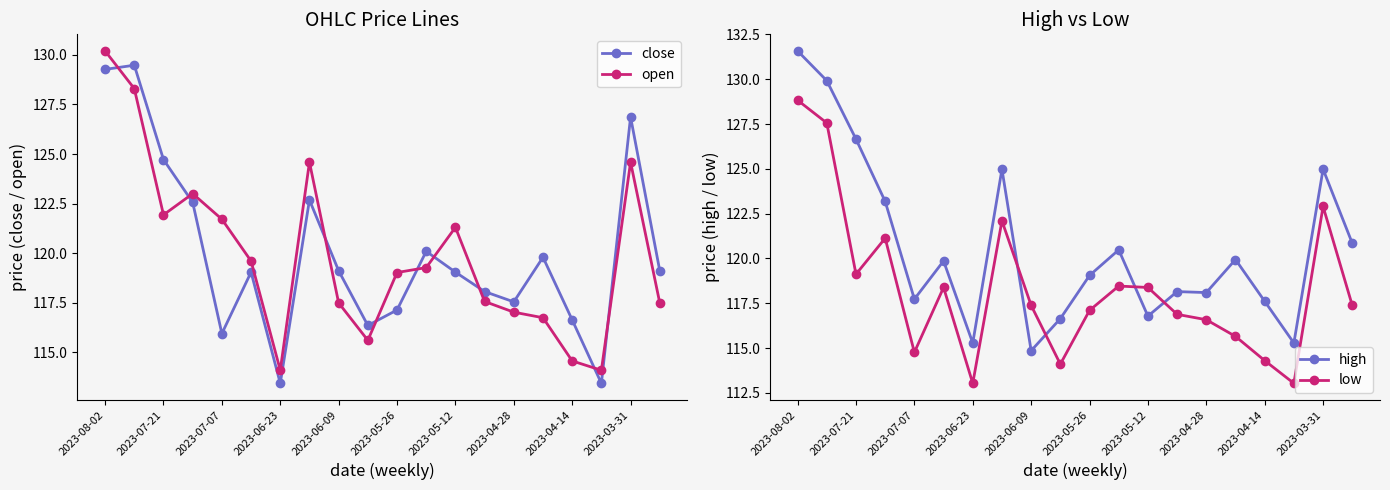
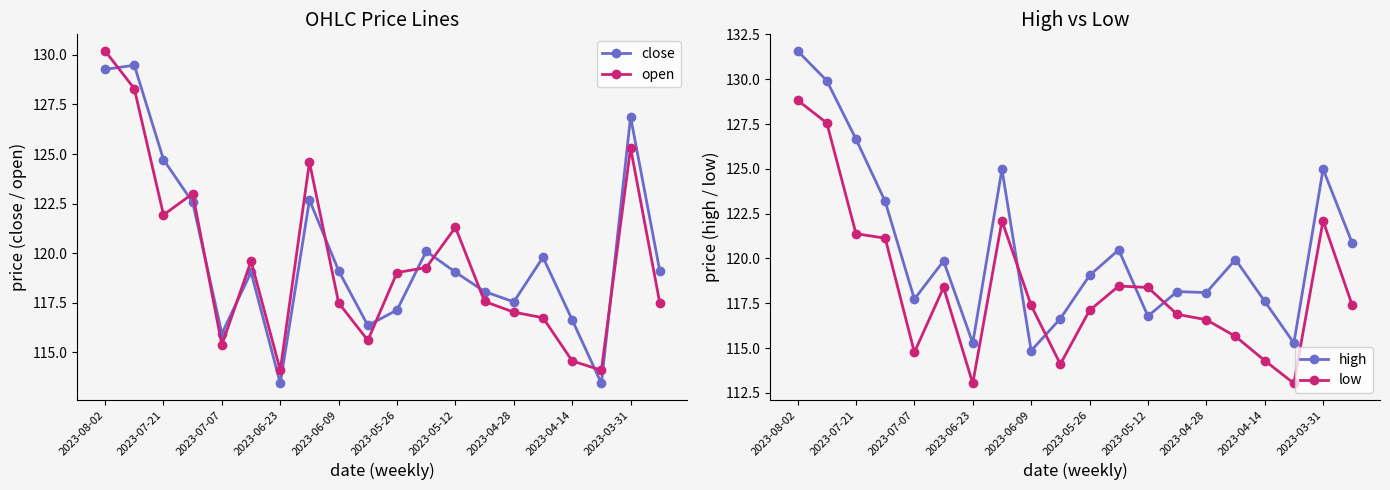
OHLC Price Lines, open, 2023-07-07: 121.7 -> 115.4
OHLC Price Lines, open, 2023-03-31: 124.6 -> 125.3
High vs Low, low, 2023-07-21: 119.1 -> 121.4
High vs Low, low, 2023-03-31: 122.9 -> 122.1
